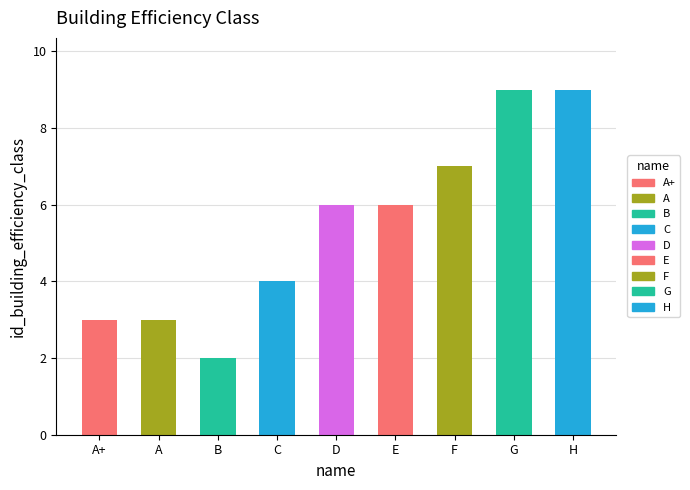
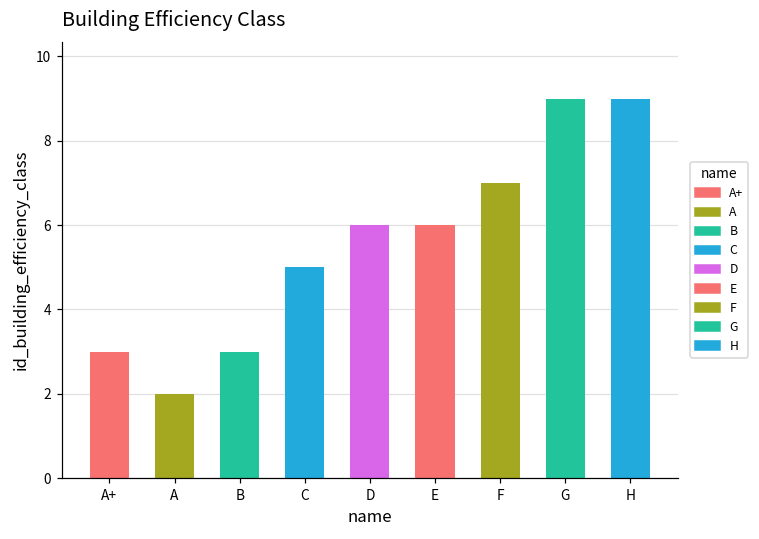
A: 3 -> 2
B: 2 -> 3
C: 4 -> 5
